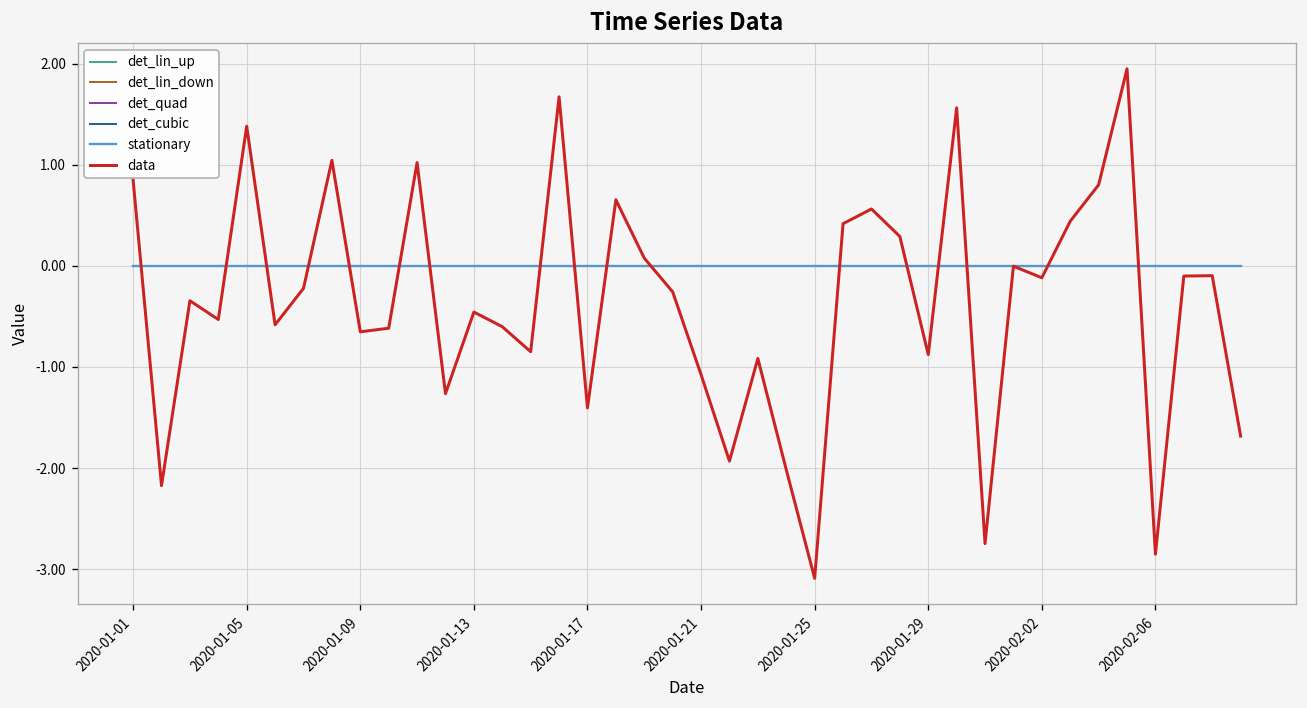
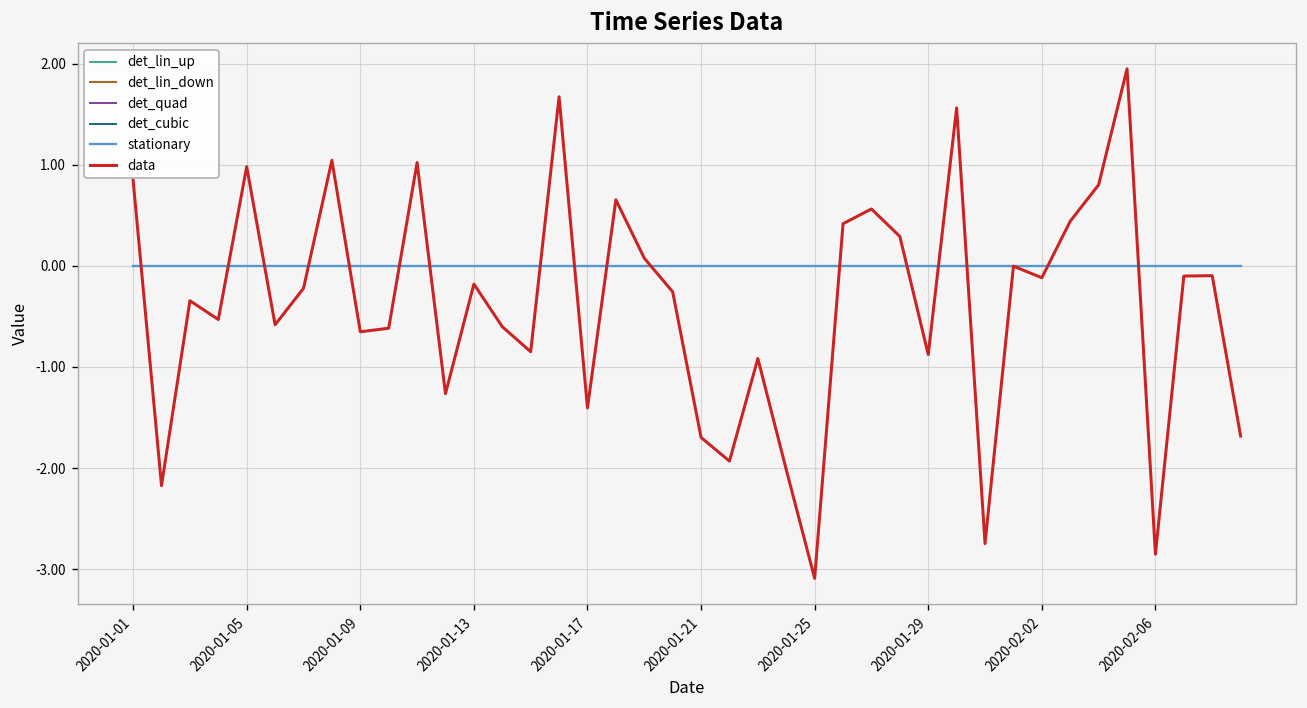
data, 2020-01-05: 1.4 -> 1.0
data, 2020-01-13: -0.5 -> -0.2
data, 2020-01-21: -1.1 -> -1.7
